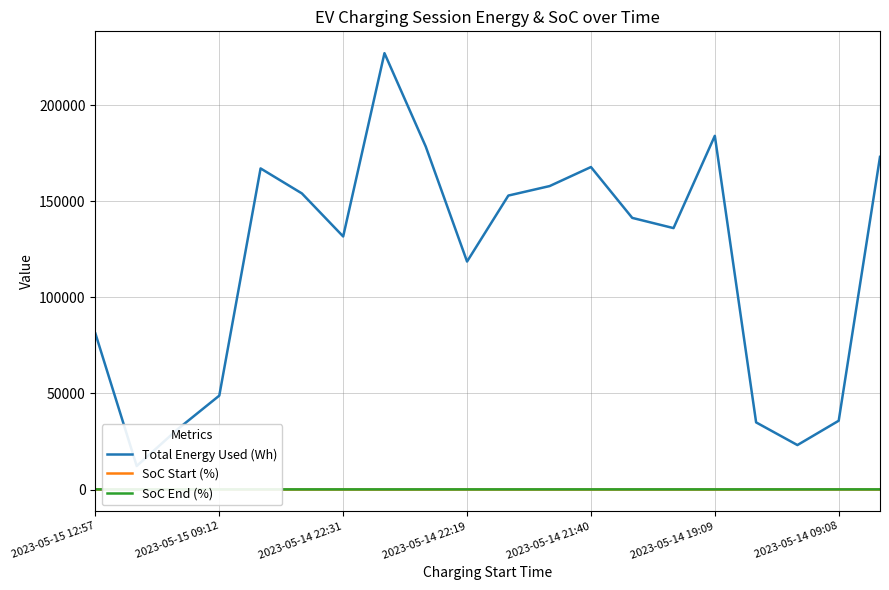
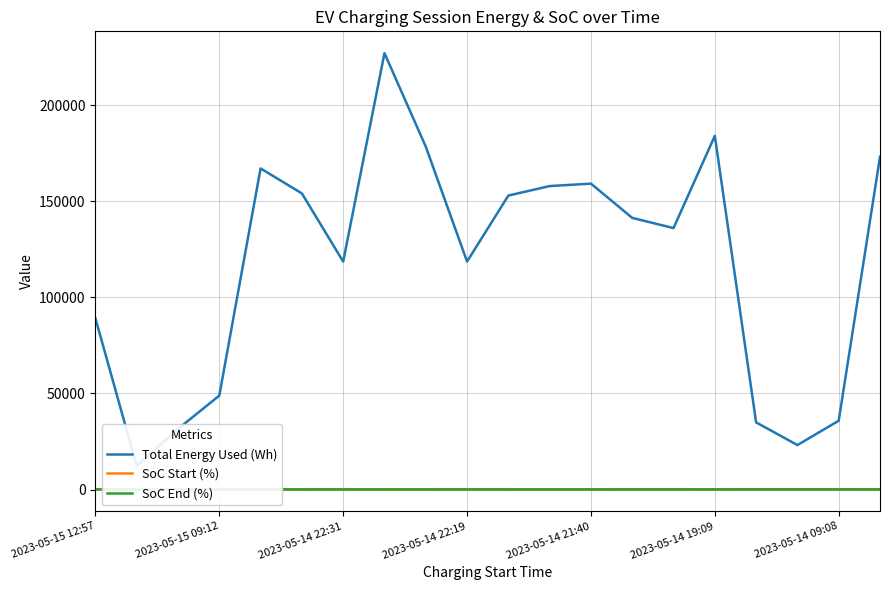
Total Energy Used (Wh), 2023-05-15 12:57: 81000 -> 89000
Total Energy Used (Wh), 2023-05-14 22:31: 132000 -> 119000
Total Energy Used (Wh), 2023-05-14 21:40: 168000 -> 159000
